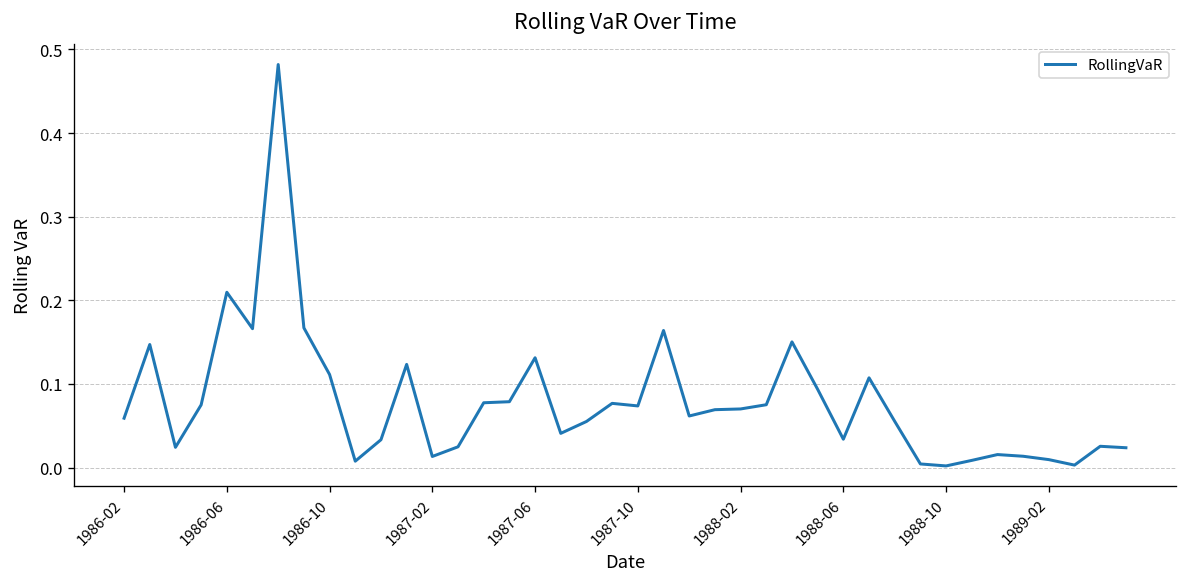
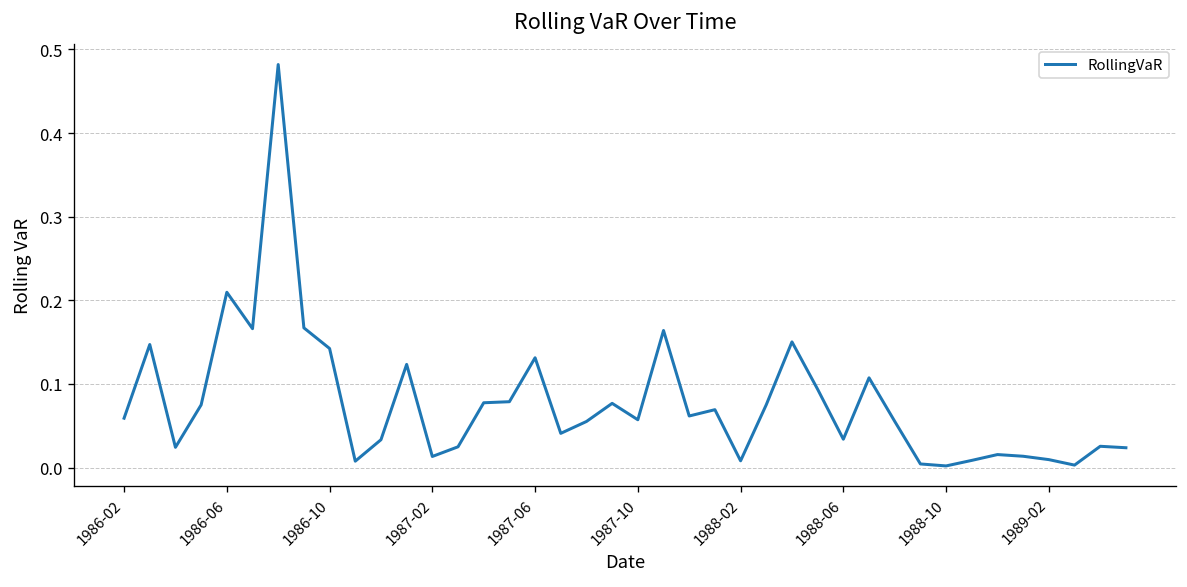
1986-10: 0.11 -> 0.14
1987-10: 0.07 -> 0.06
1988-02: 0.07 -> 0.01
